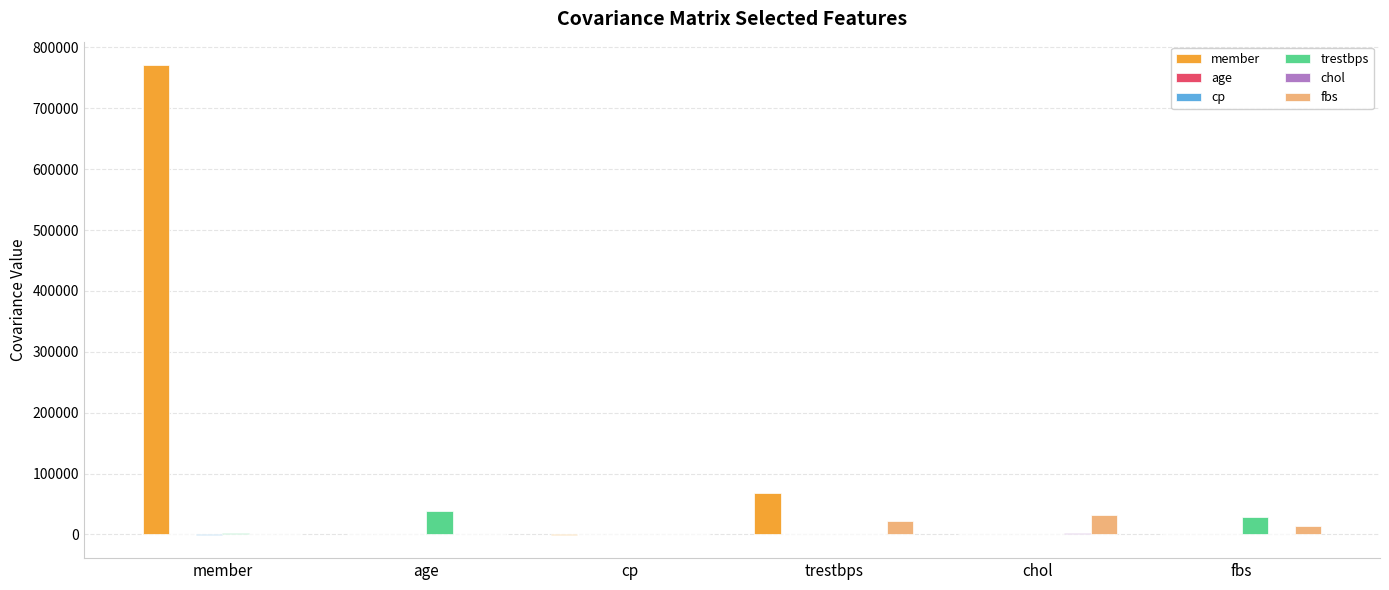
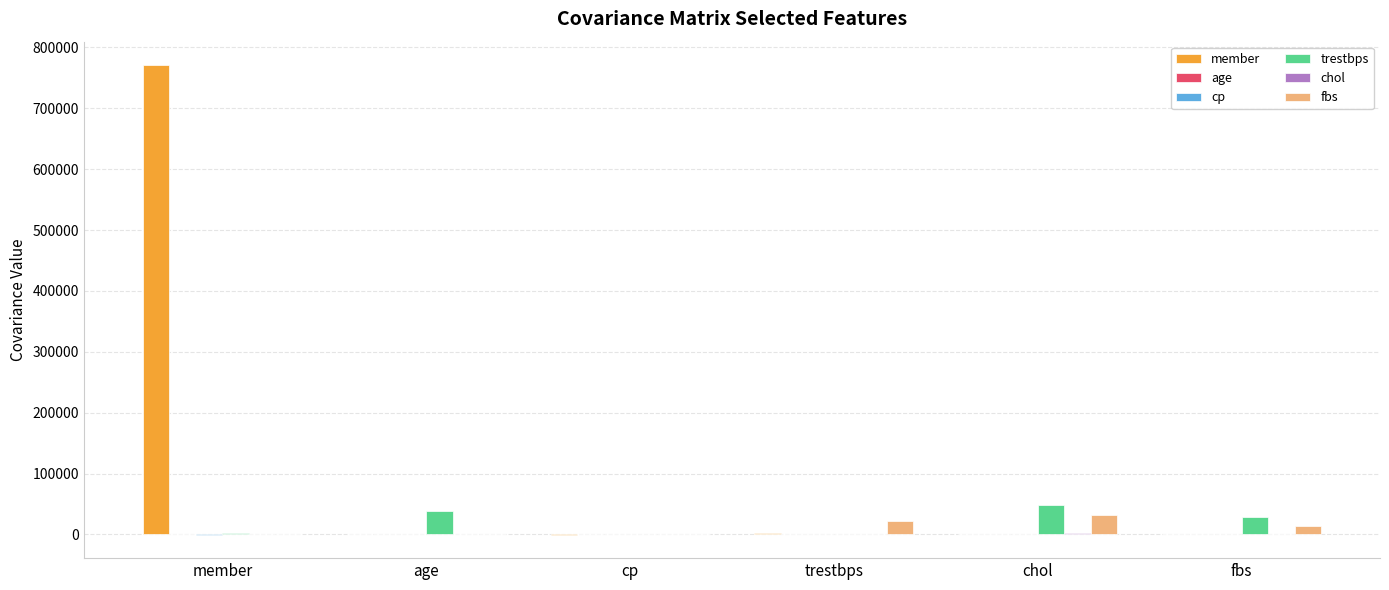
member, trestbps: 70000 -> 0
trestbps, chol: 0 -> 50000
